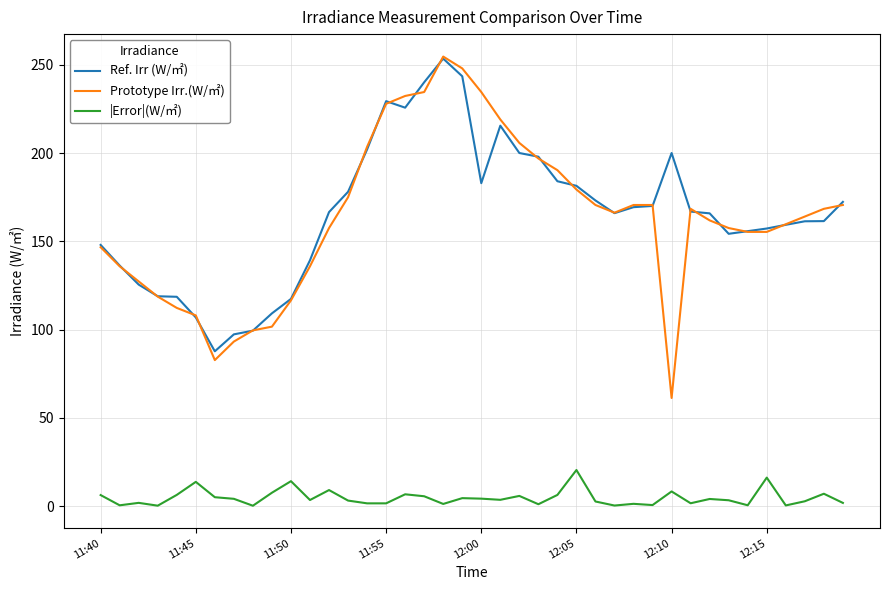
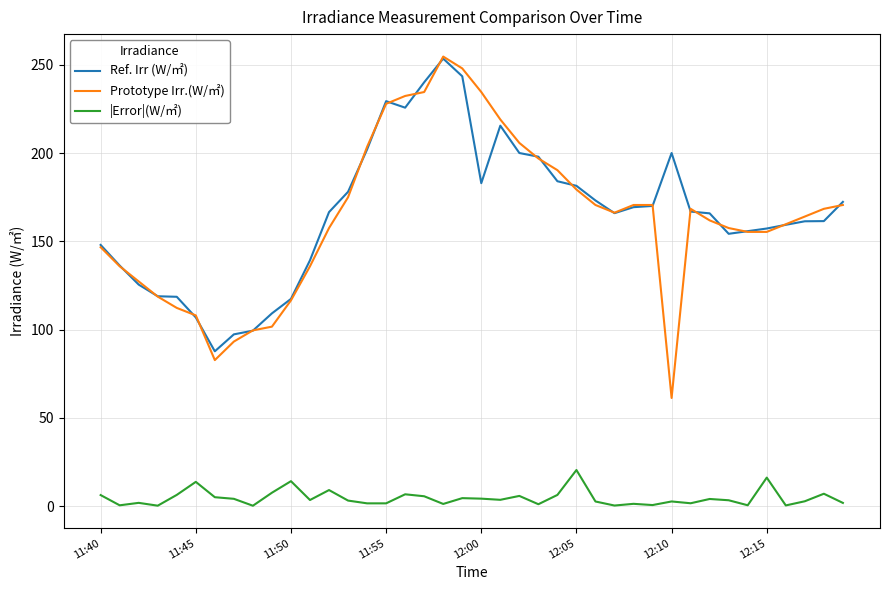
|Error|(W/㎡), 12:10: 8 -> 3
